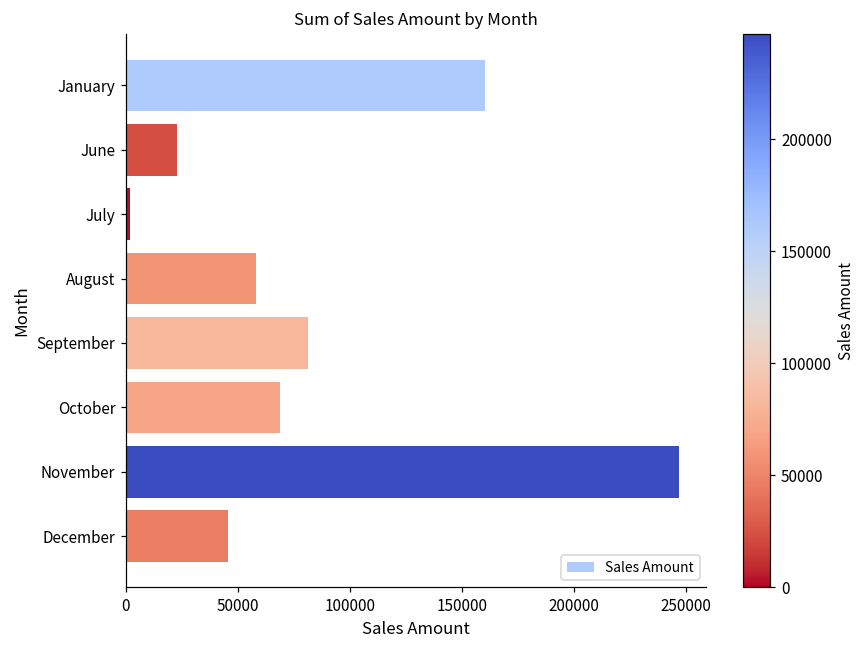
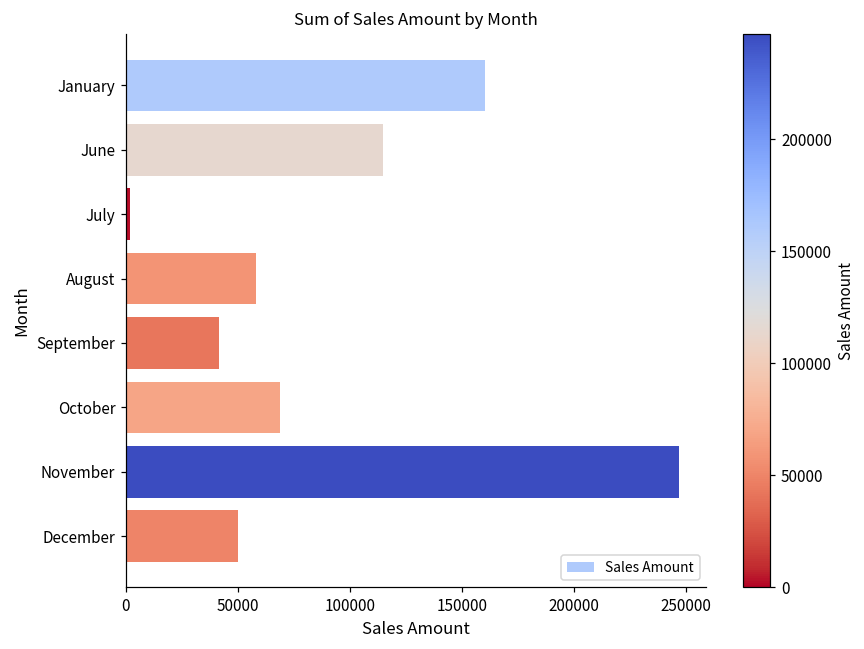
June: 23000 -> 115000
September: 81000 -> 42000
December: 46000 -> 50000
